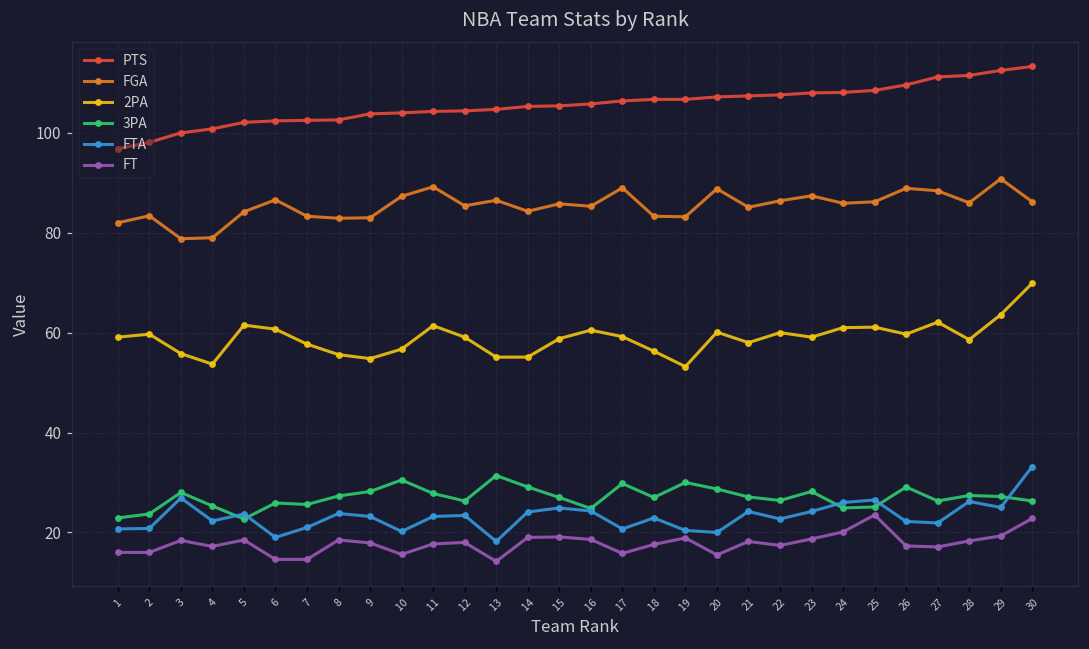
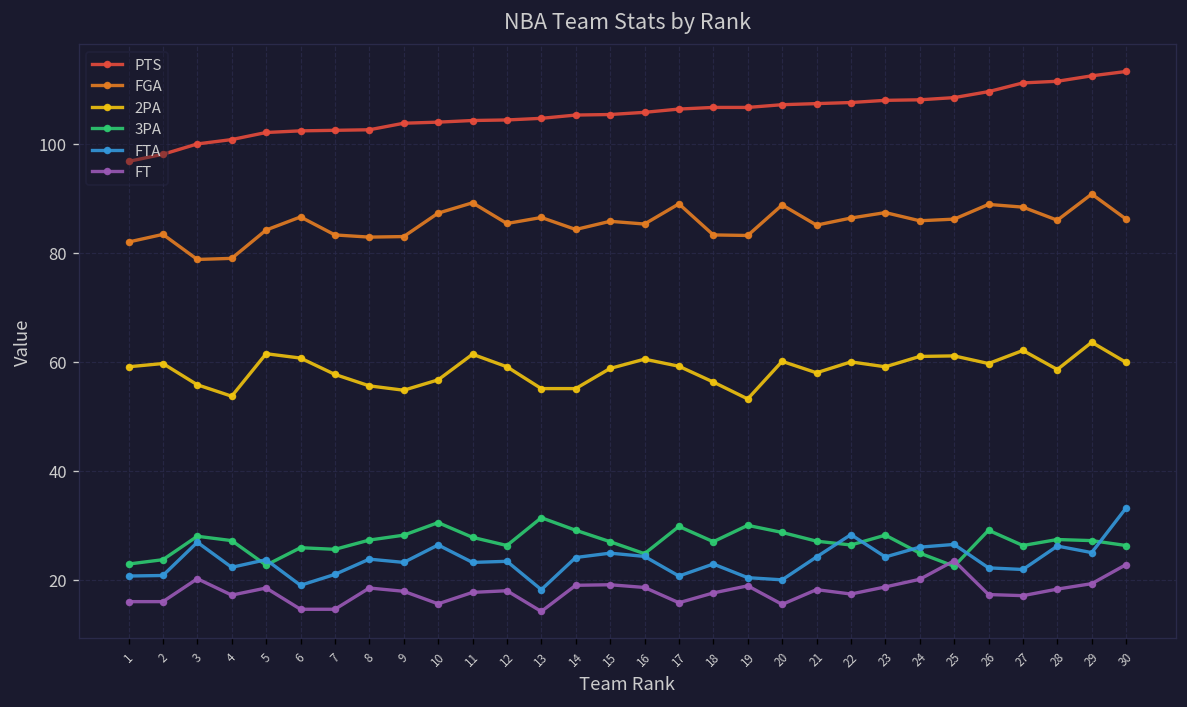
FT, 3: 18 -> 20
3PA, 4: 25 -> 27
FTA, 10: 20 -> 26
FTA, 22: 23 -> 28
3PA, 25: 25 -> 23
2PA, 30: 70 -> 60
